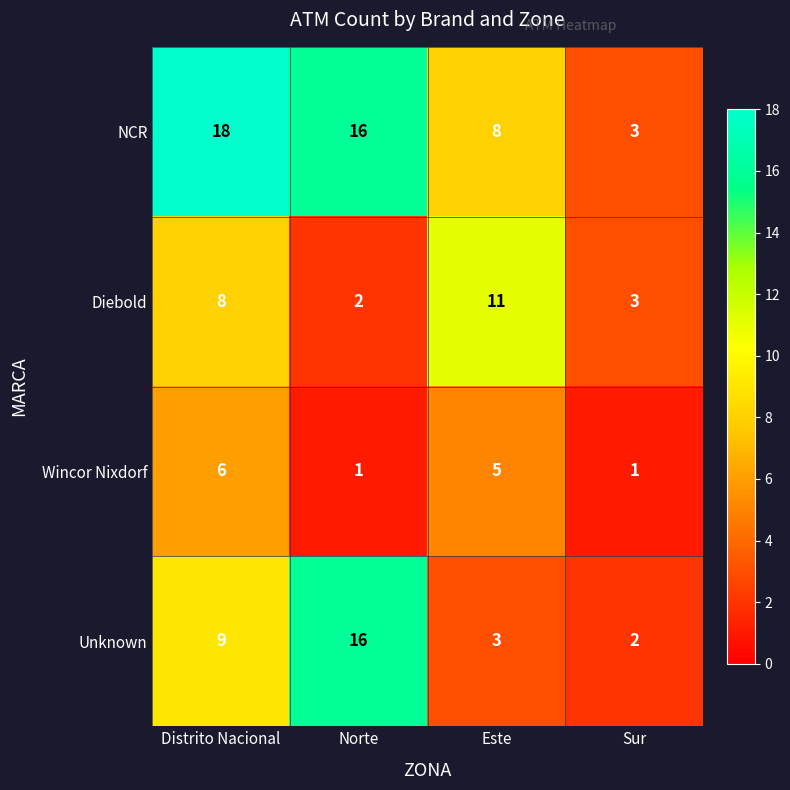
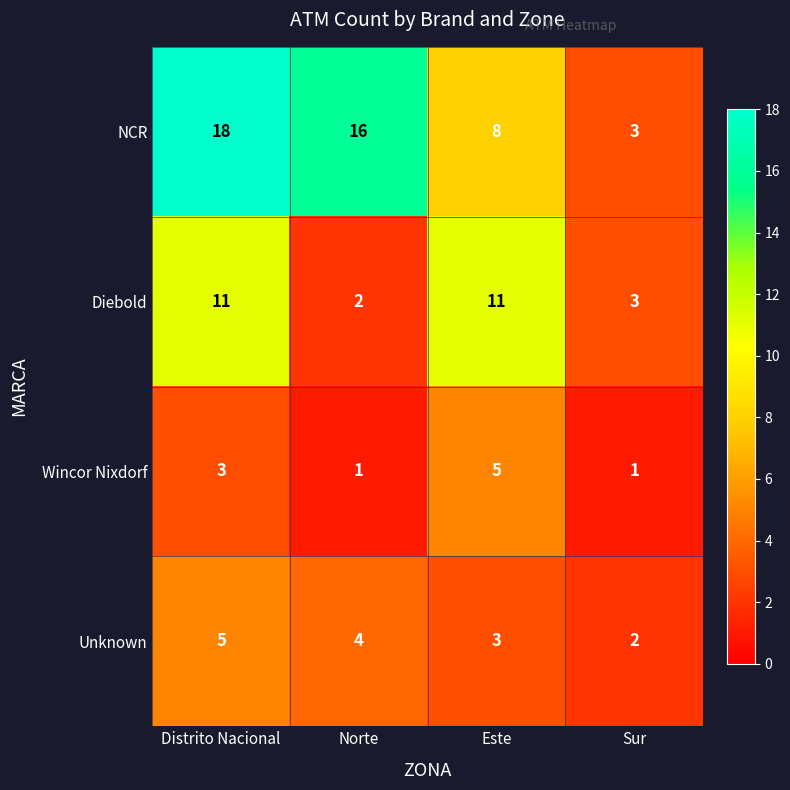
Diebold, Distrito Nacional: 8 -> 11
Wincor Nixdorf, Distrito Nacional: 6 -> 3
Unknown, Distrito Nacional: 9 -> 5
Unknown, Norte: 16 -> 4
